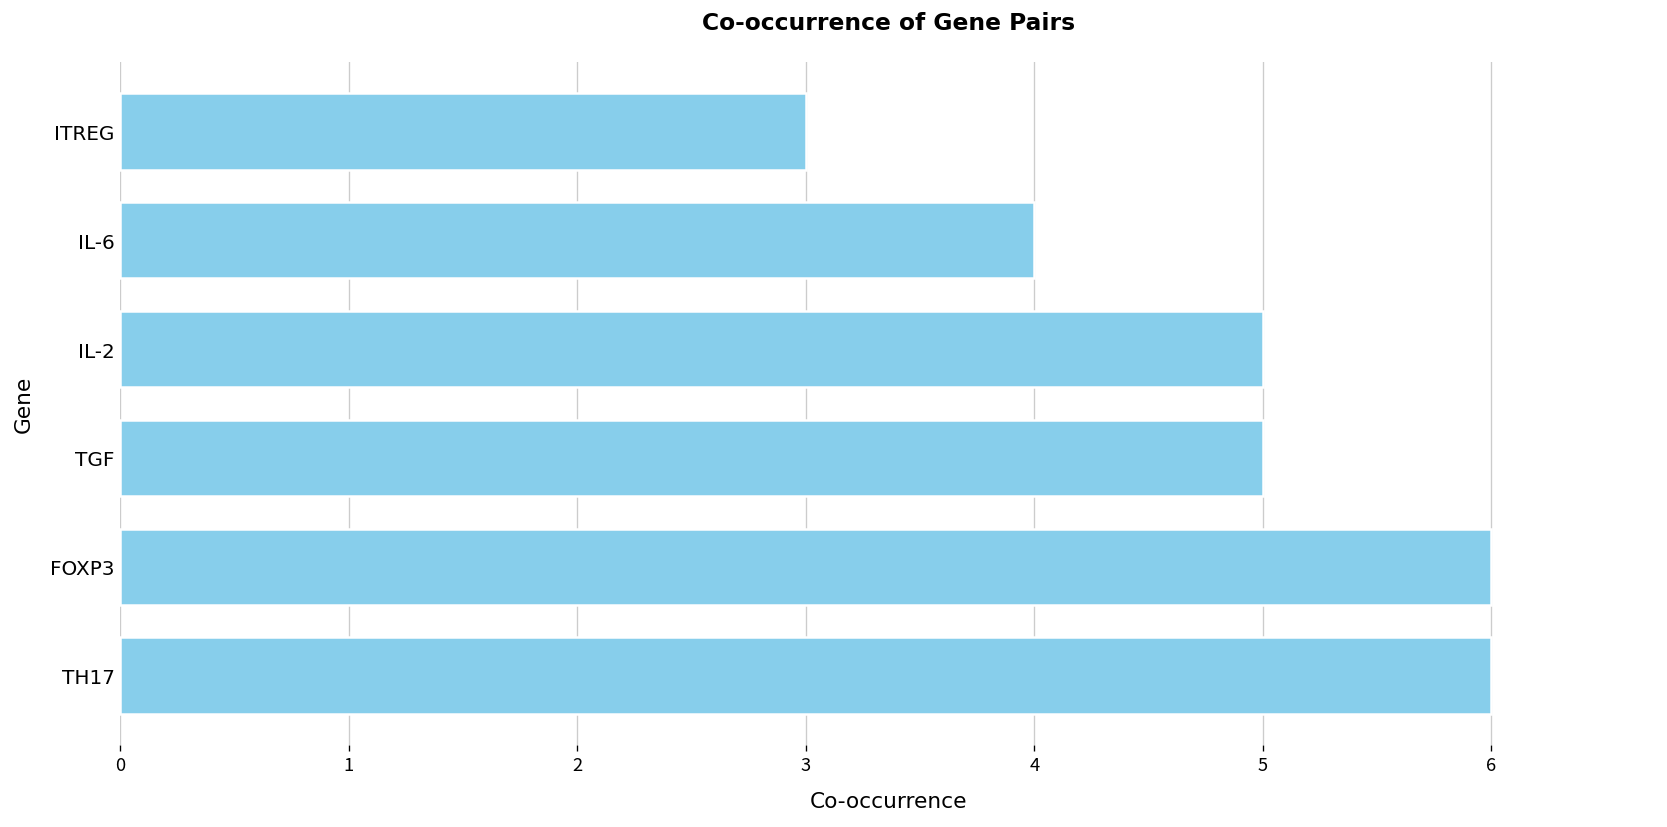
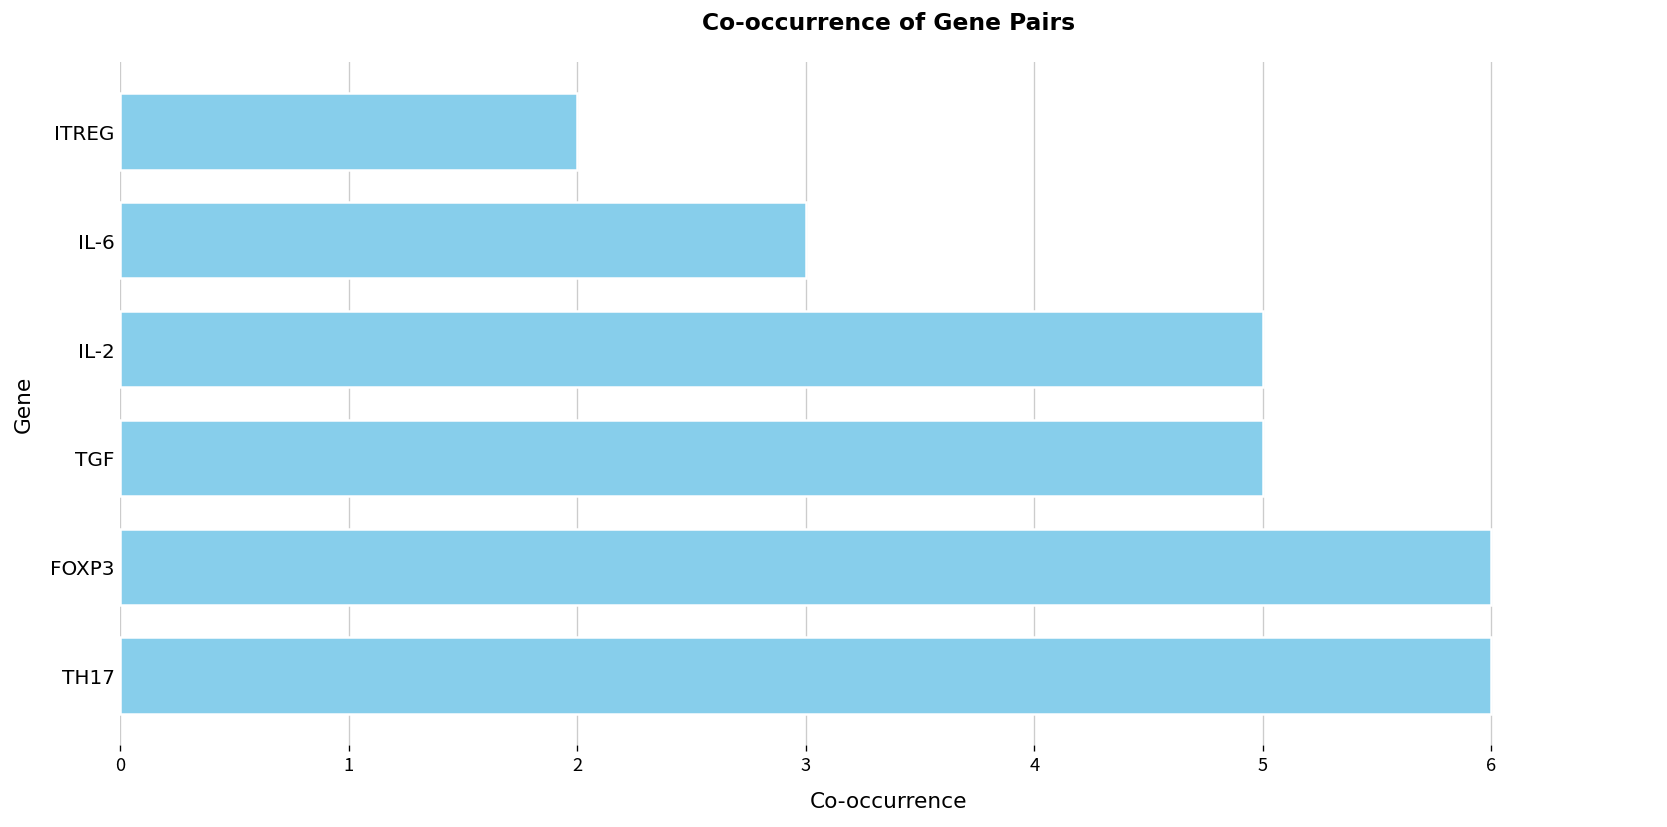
ITREG: 3 -> 2
IL-6: 4 -> 3
